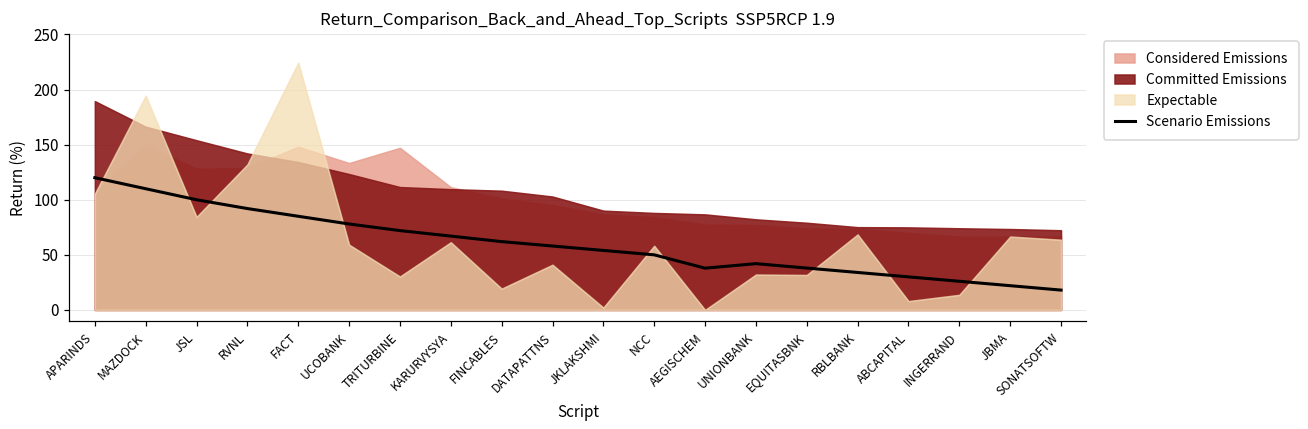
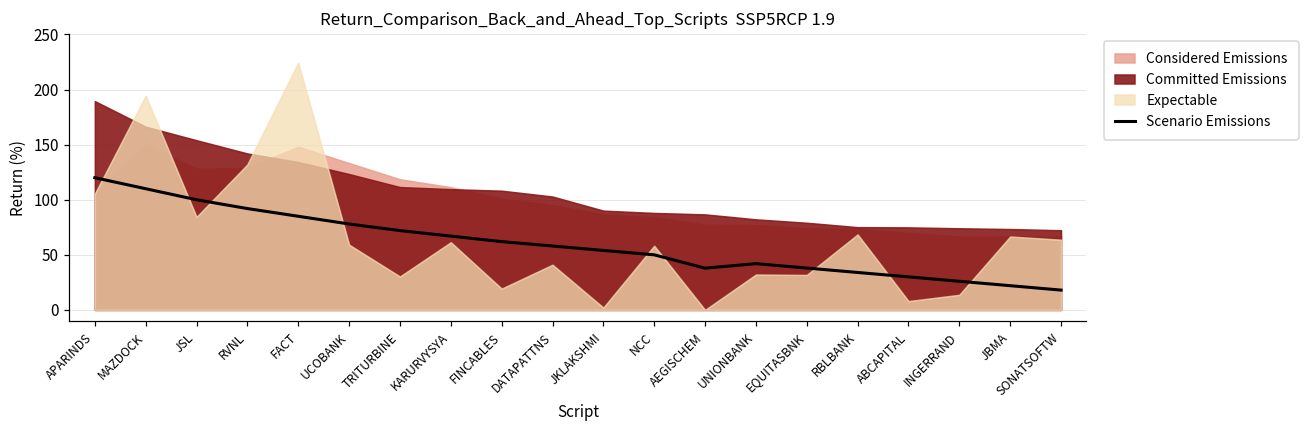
Considered Emissions, TRITURBINE: 147 -> 119
